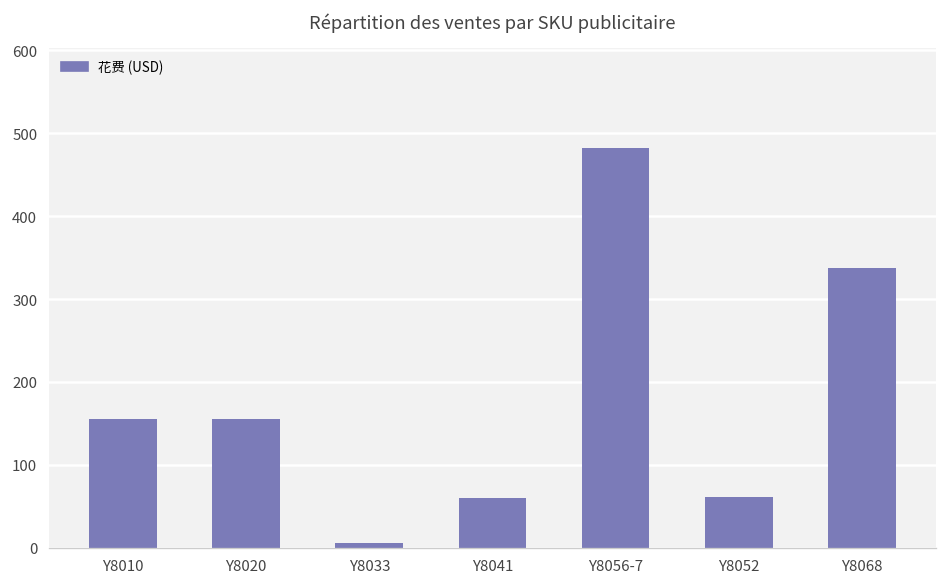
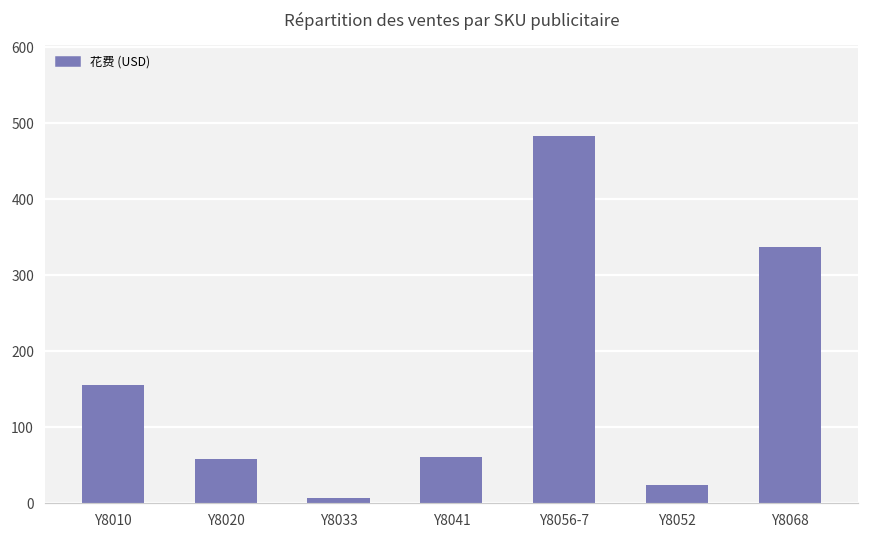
Y8020: 160 -> 60
Y8052: 60 -> 20
